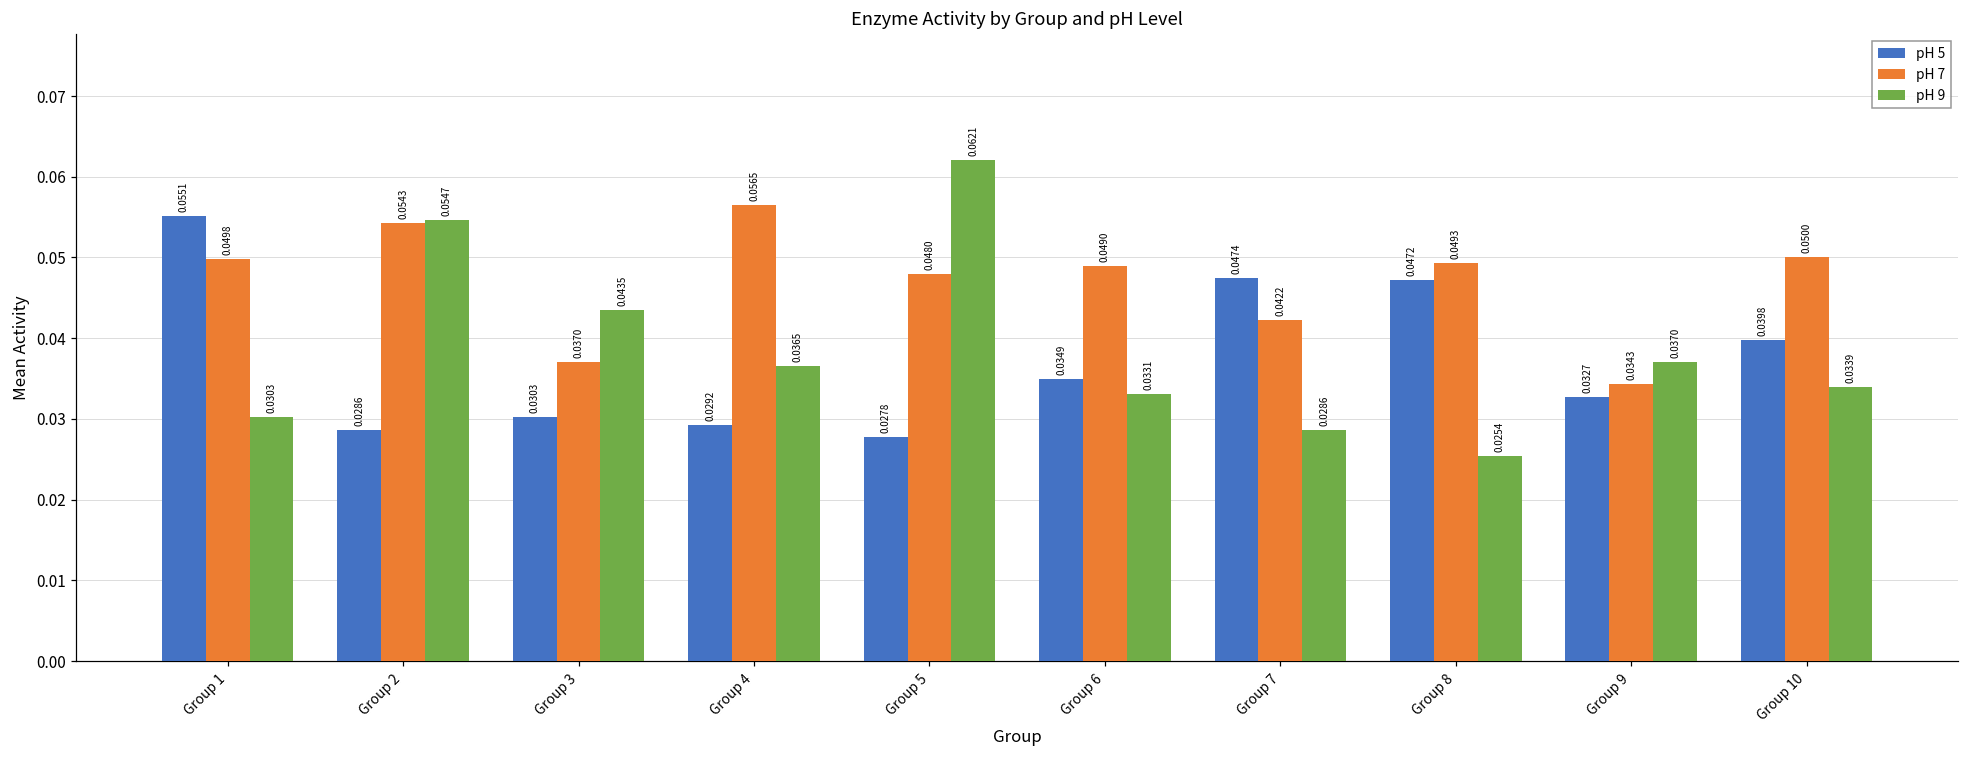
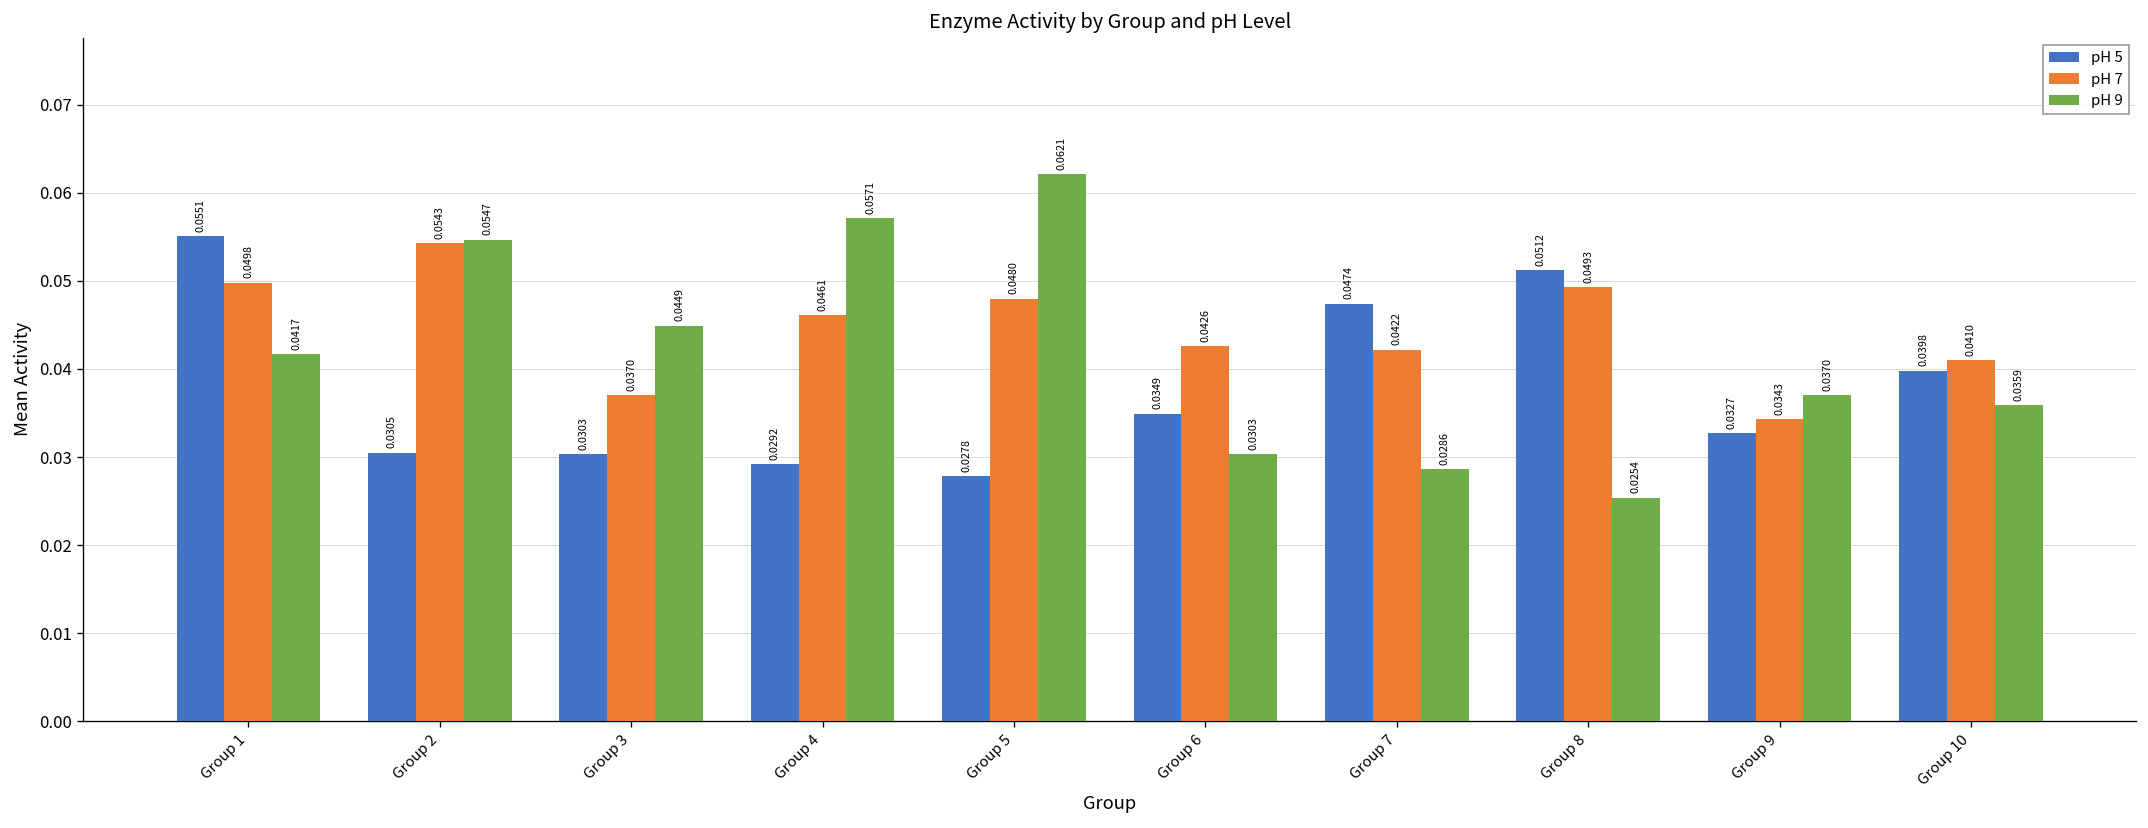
pH 9, Group 1: 0.0303 -> 0.0417
pH 5, Group 2: 0.0286 -> 0.0305
pH 9, Group 3: 0.0435 -> 0.0449
pH 7, Group 4: 0.0565 -> 0.0461
pH 9, Group 4: 0.0365 -> 0.0571
pH 7, Group 6: 0.0490 -> 0.0426
pH 9, Group 6: 0.0331 -> 0.0303
pH 5, Group 8: 0.0472 -> 0.0512
pH 7, Group 10: 0.0500 -> 0.0410
pH 9, Group 10: 0.0339 -> 0.0359
